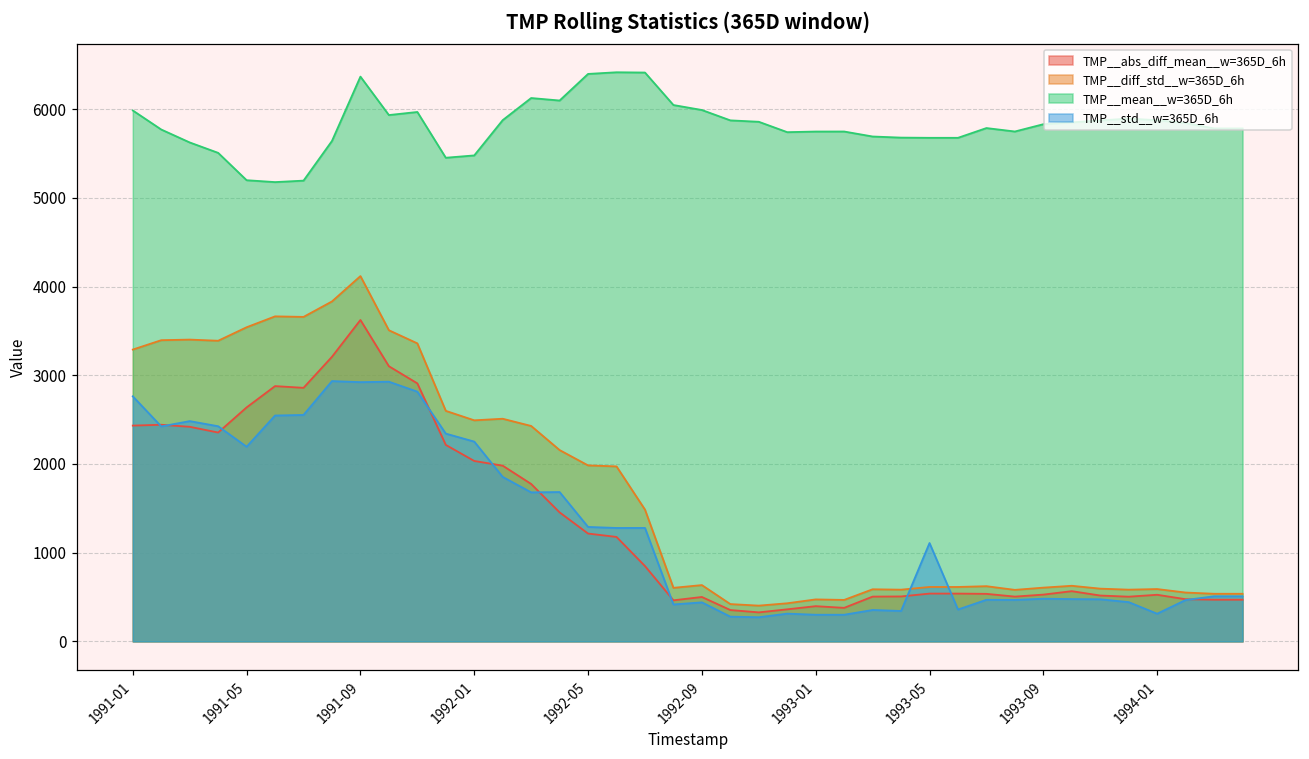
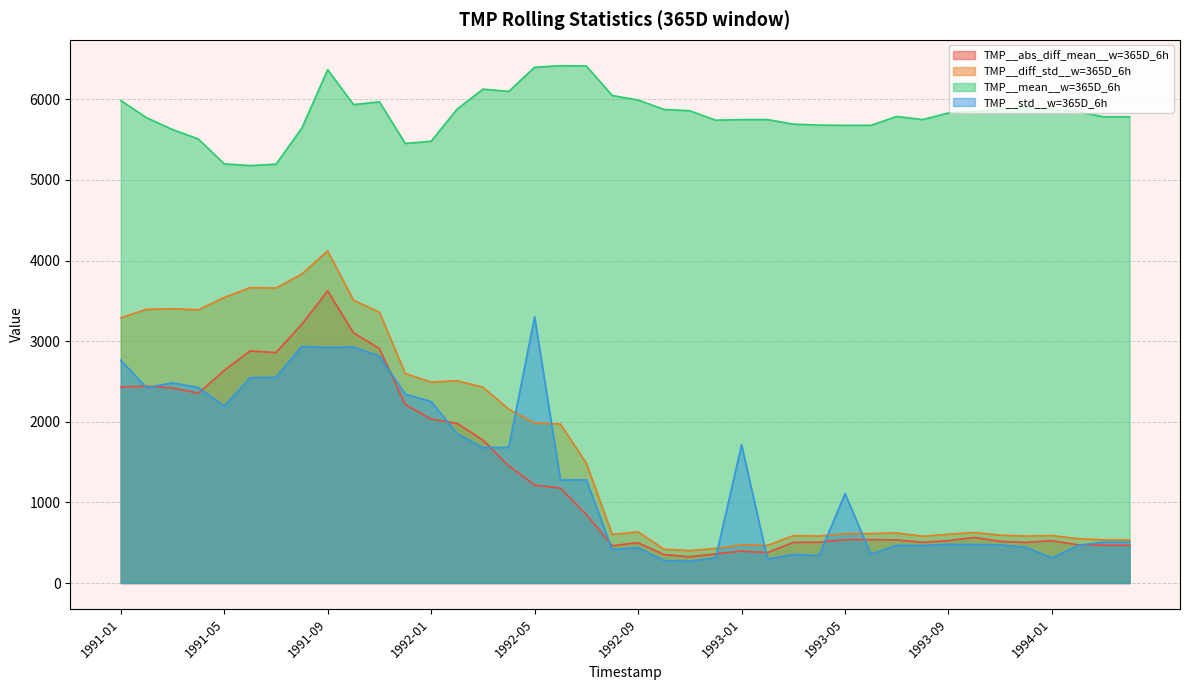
TMP__std__w=365D_6h, 1992-05: 1300 -> 3300
TMP__std__w=365D_6h, 1993-01: 300 -> 1700
